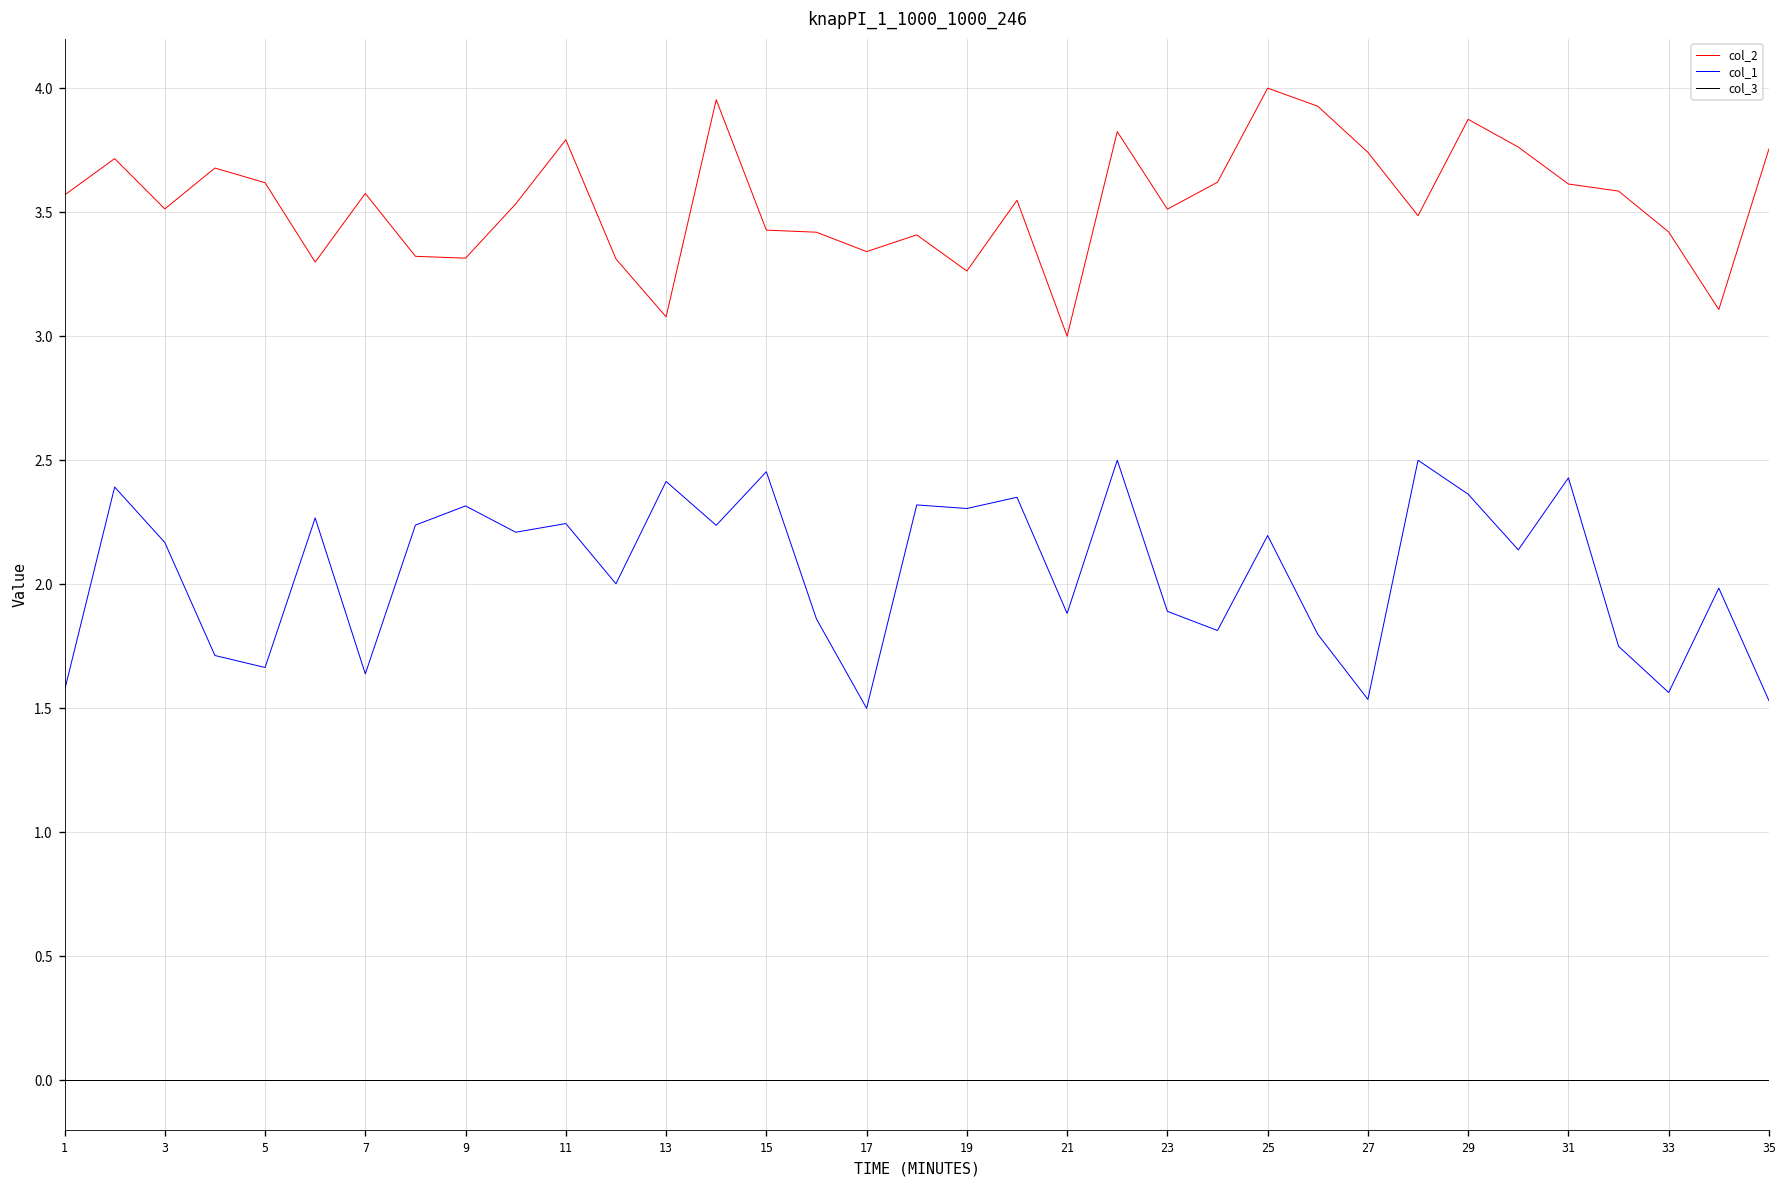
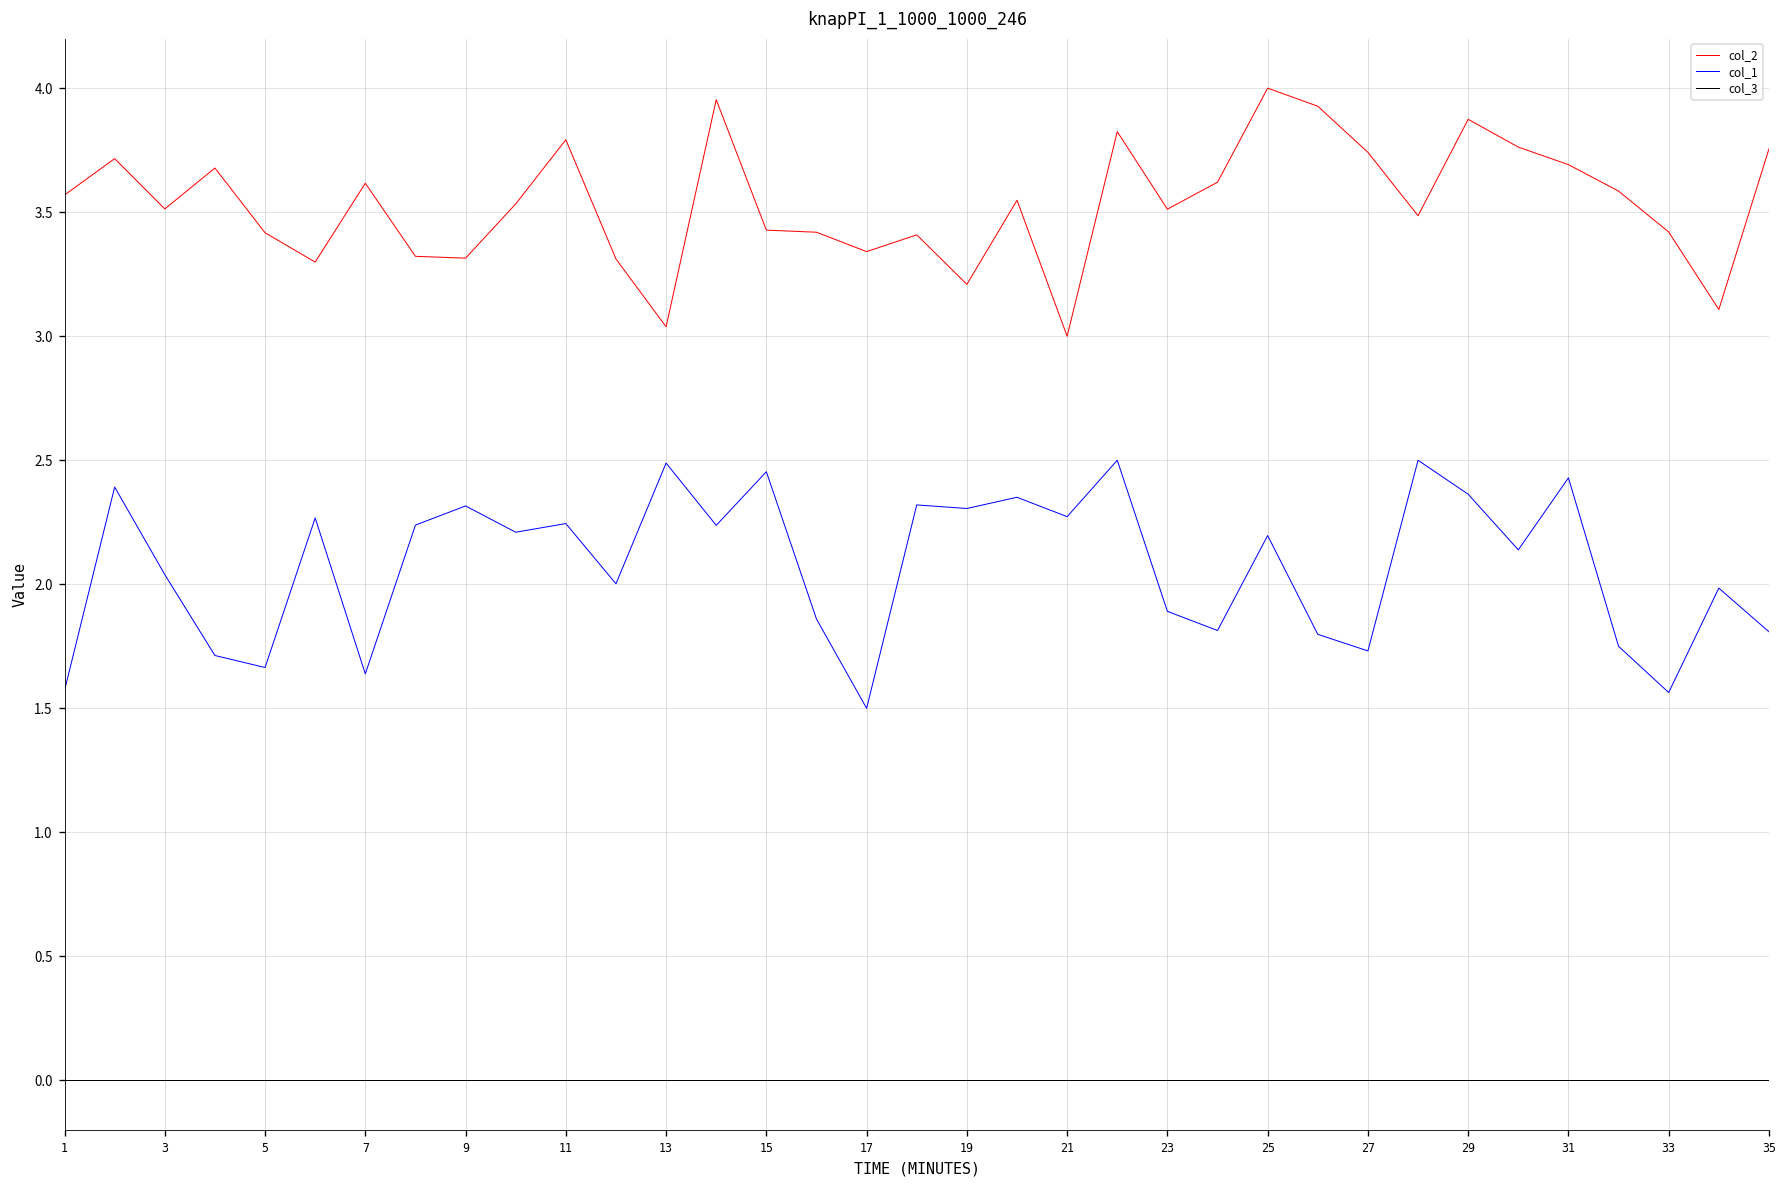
col_1, 3: 2.17 -> 2.04
col_2, 5: 3.62 -> 3.42
col_2, 7: 3.58 -> 3.62
col_2, 13: 3.08 -> 3.04
col_1, 13: 2.41 -> 2.49
col_2, 19: 3.26 -> 3.21
col_1, 21: 1.88 -> 2.27
col_1, 27: 1.54 -> 1.73
col_2, 31: 3.61 -> 3.69
col_1, 35: 1.53 -> 1.81
